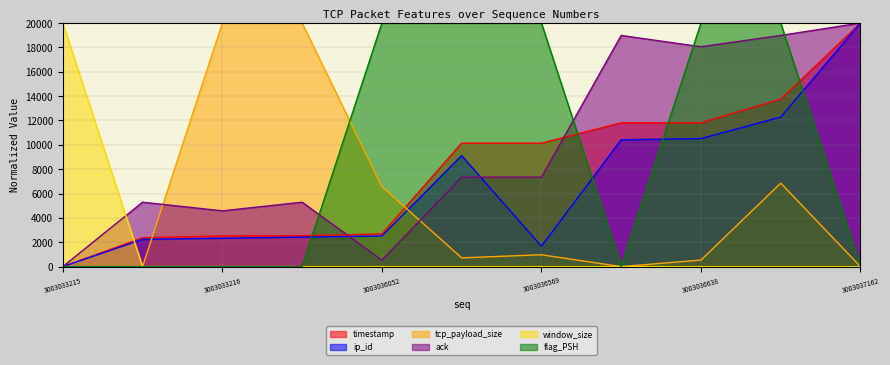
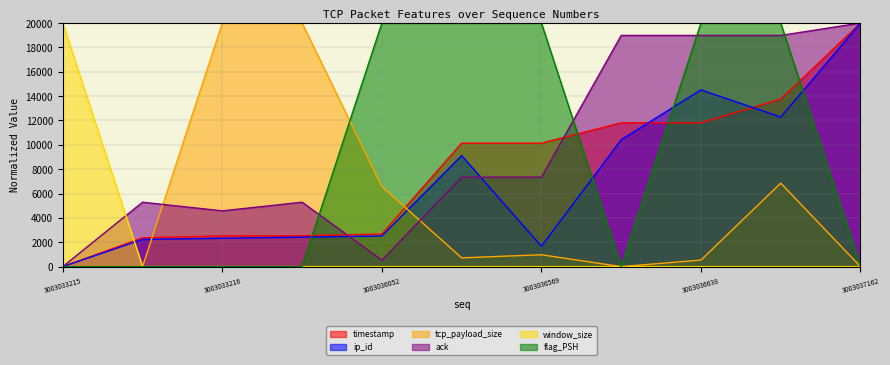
ip_id, 3003036638: 10500 -> 14500
ack, 3003036638: 18100 -> 19000
